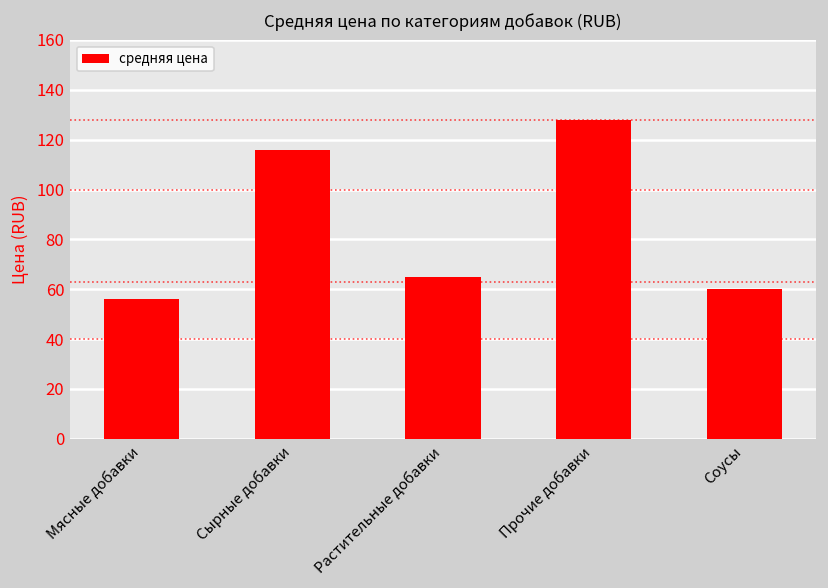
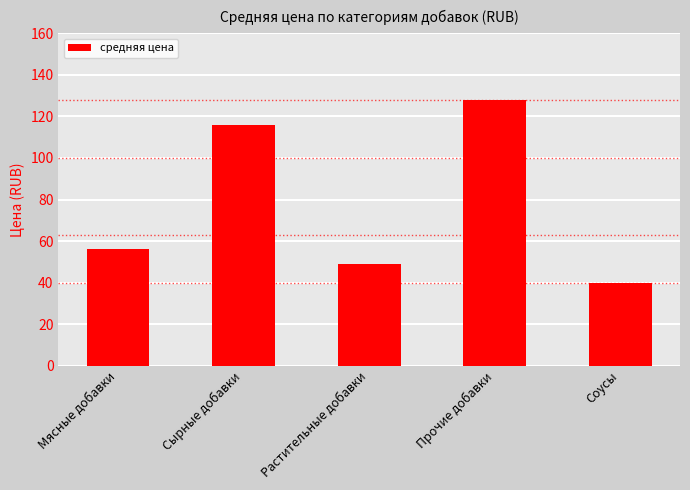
Растительные добавки: 65 -> 49
Соусы: 60 -> 40
